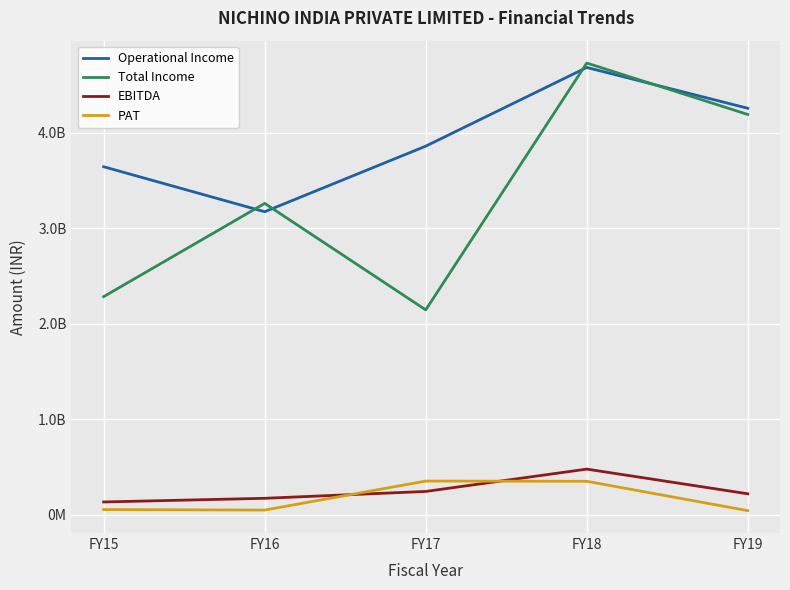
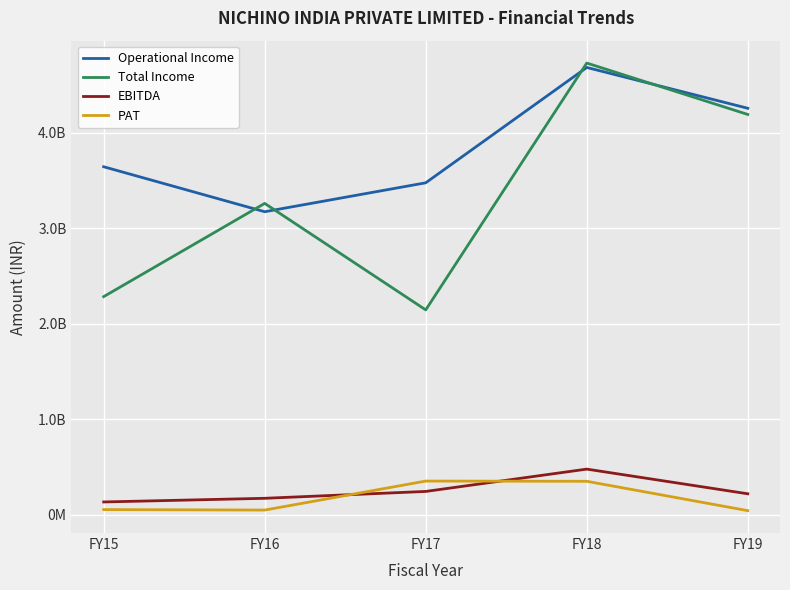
Operational Income, FY17: 3900000000 -> 3500000000
